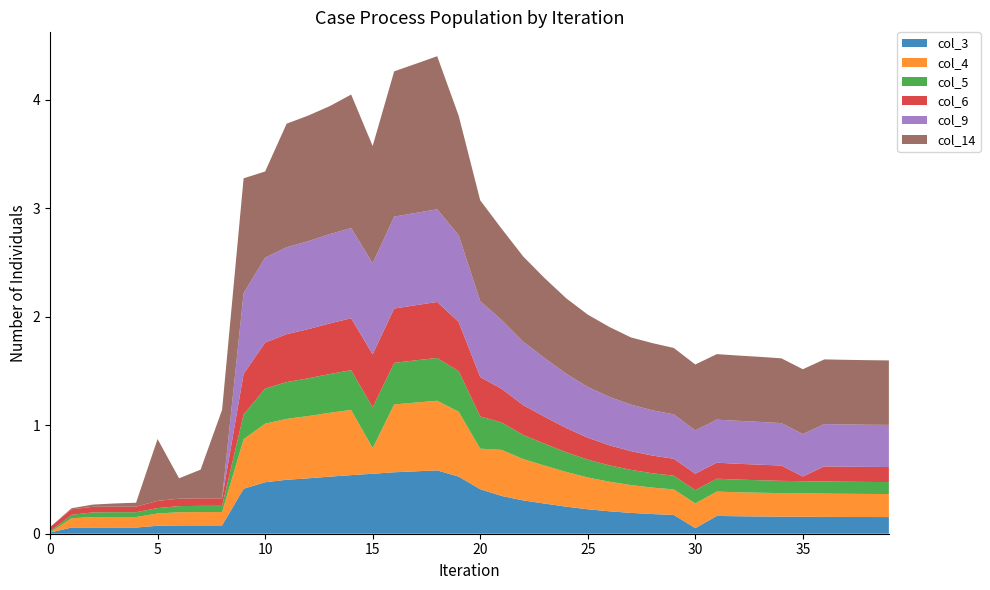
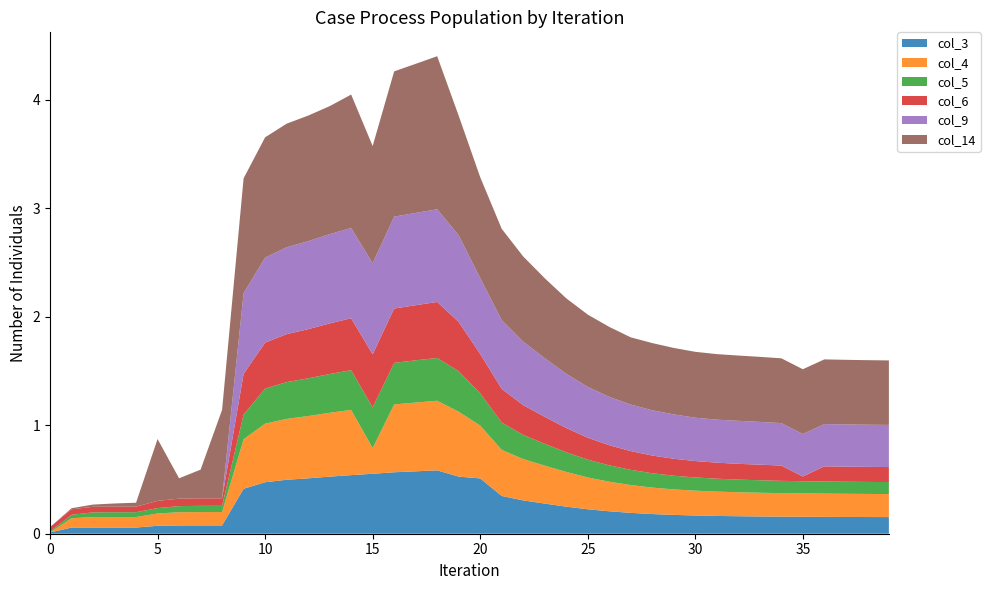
col_14, 10: 0.79 -> 1.11
col_3, 20: 0.41 -> 0.51
col_4, 20: 0.37 -> 0.49
col_3, 30: 0.05 -> 0.17
